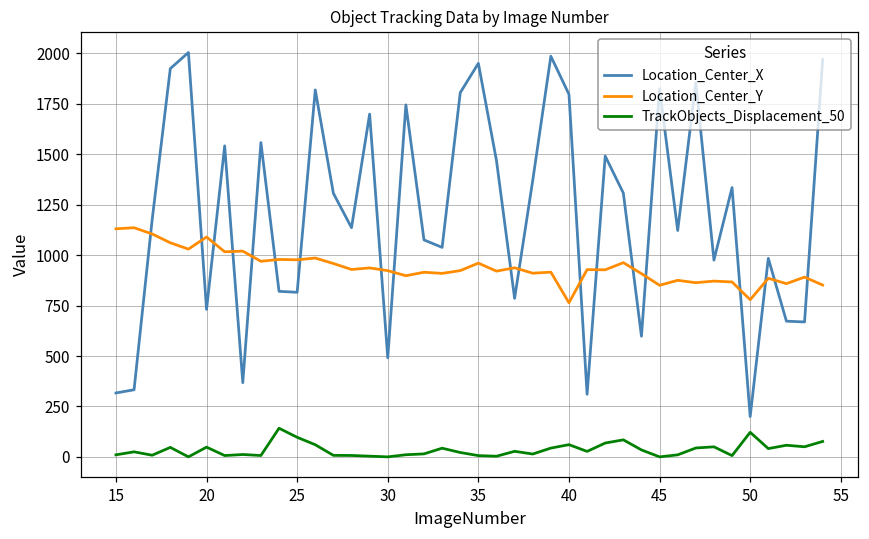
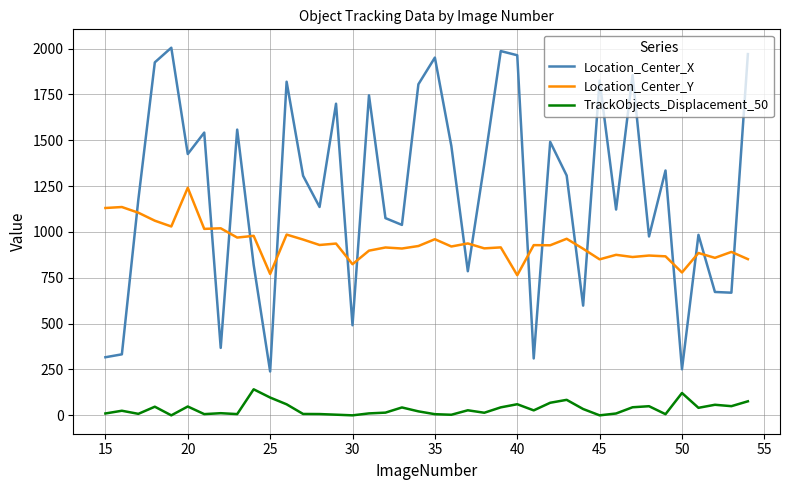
Location_Center_X, 20: 730 -> 1430
Location_Center_Y, 20: 1090 -> 1240
Location_Center_X, 25: 820 -> 240
Location_Center_Y, 25: 980 -> 770
Location_Center_Y, 30: 920 -> 820
Location_Center_X, 40: 1800 -> 1960
Location_Center_X, 50: 200 -> 250
